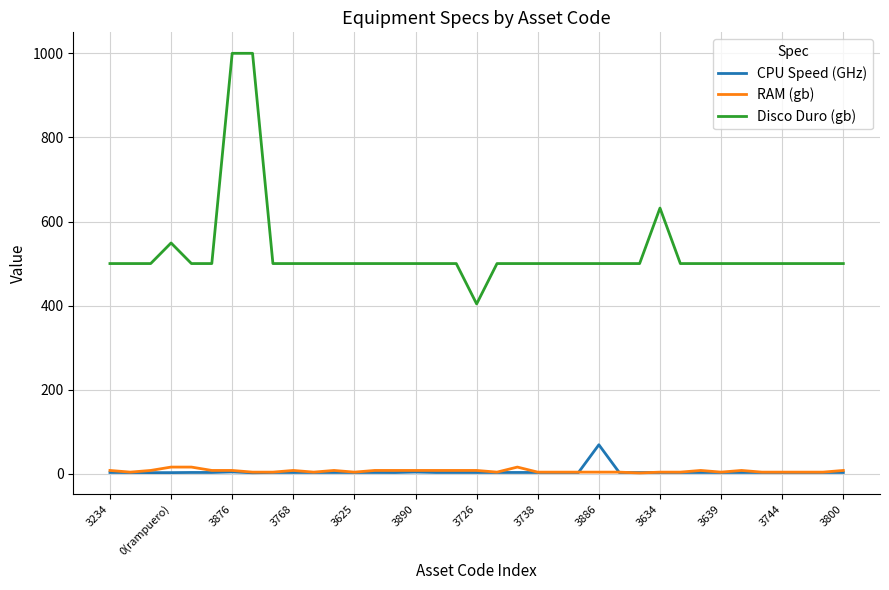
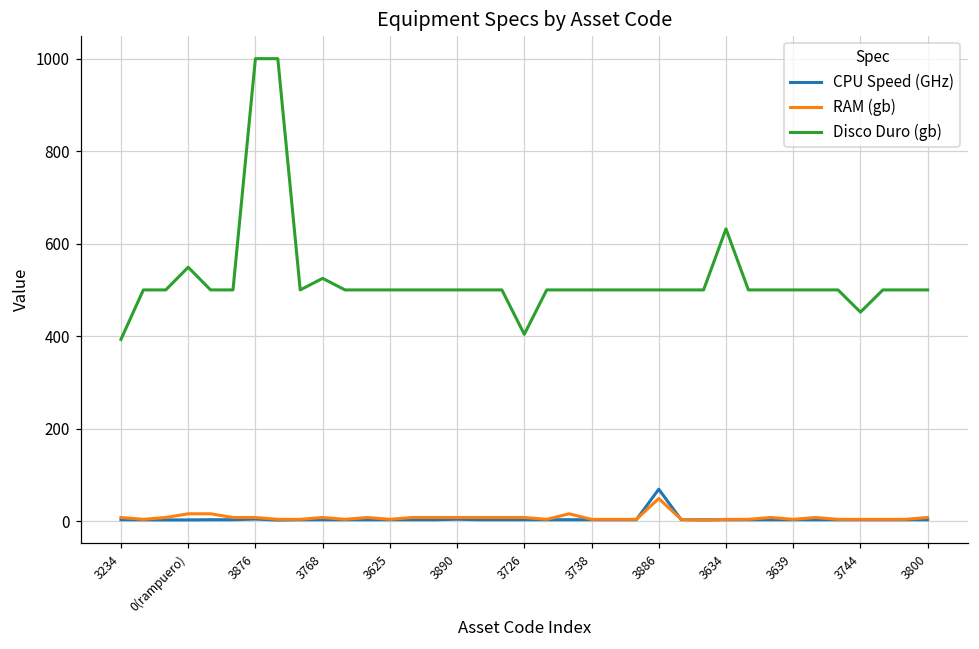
Disco Duro (gb), 3234: 500 -> 390
Disco Duro (gb), 3768: 500 -> 530
RAM (gb), 3886: 0 -> 50
Disco Duro (gb), 3744: 500 -> 450
